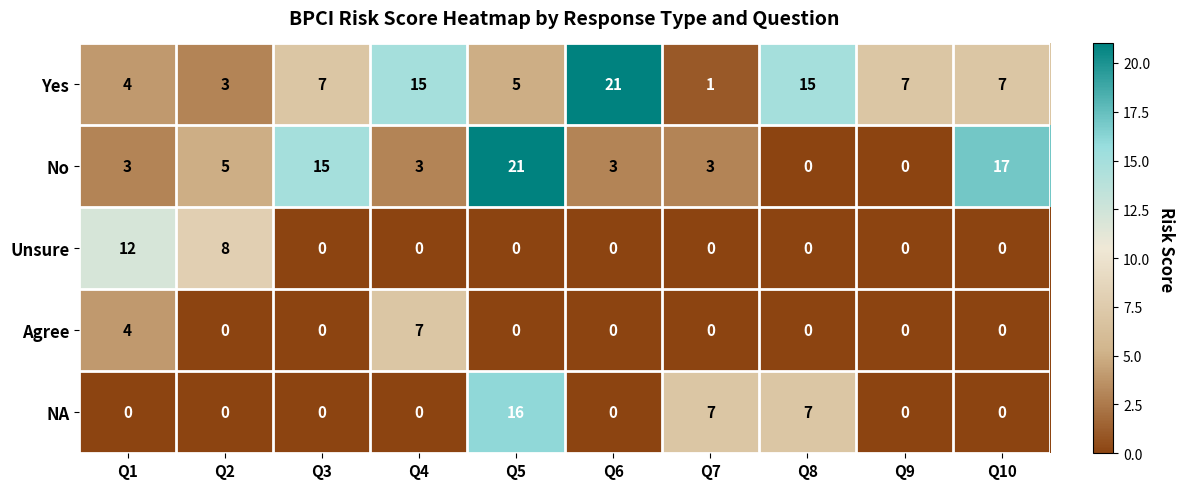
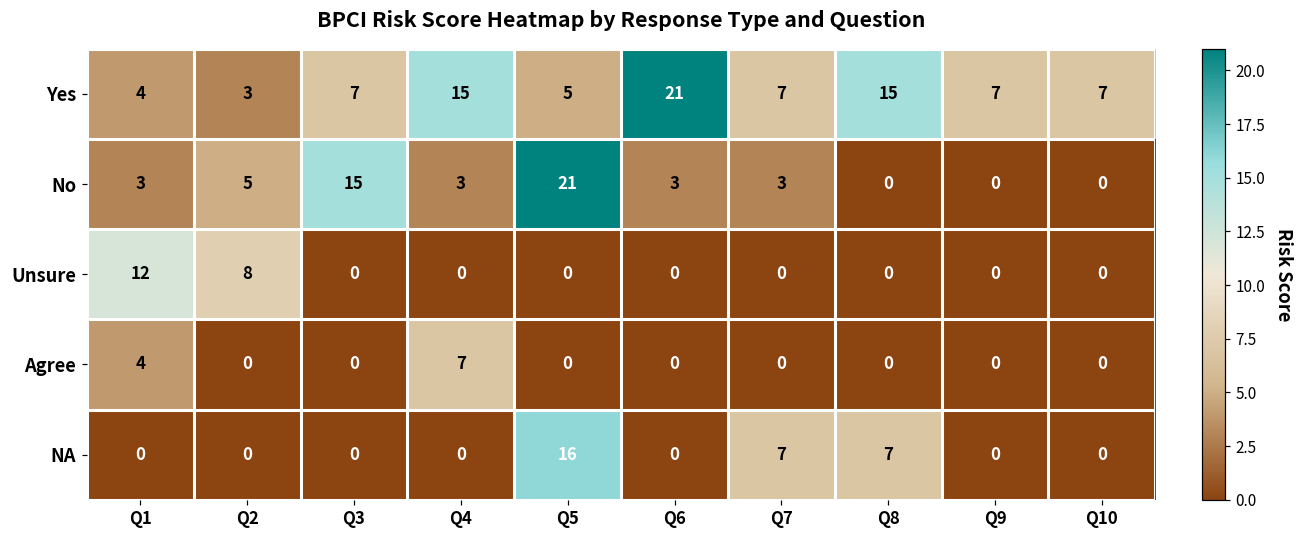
Yes, Q7: 1 -> 7
No, Q10: 17 -> 0
